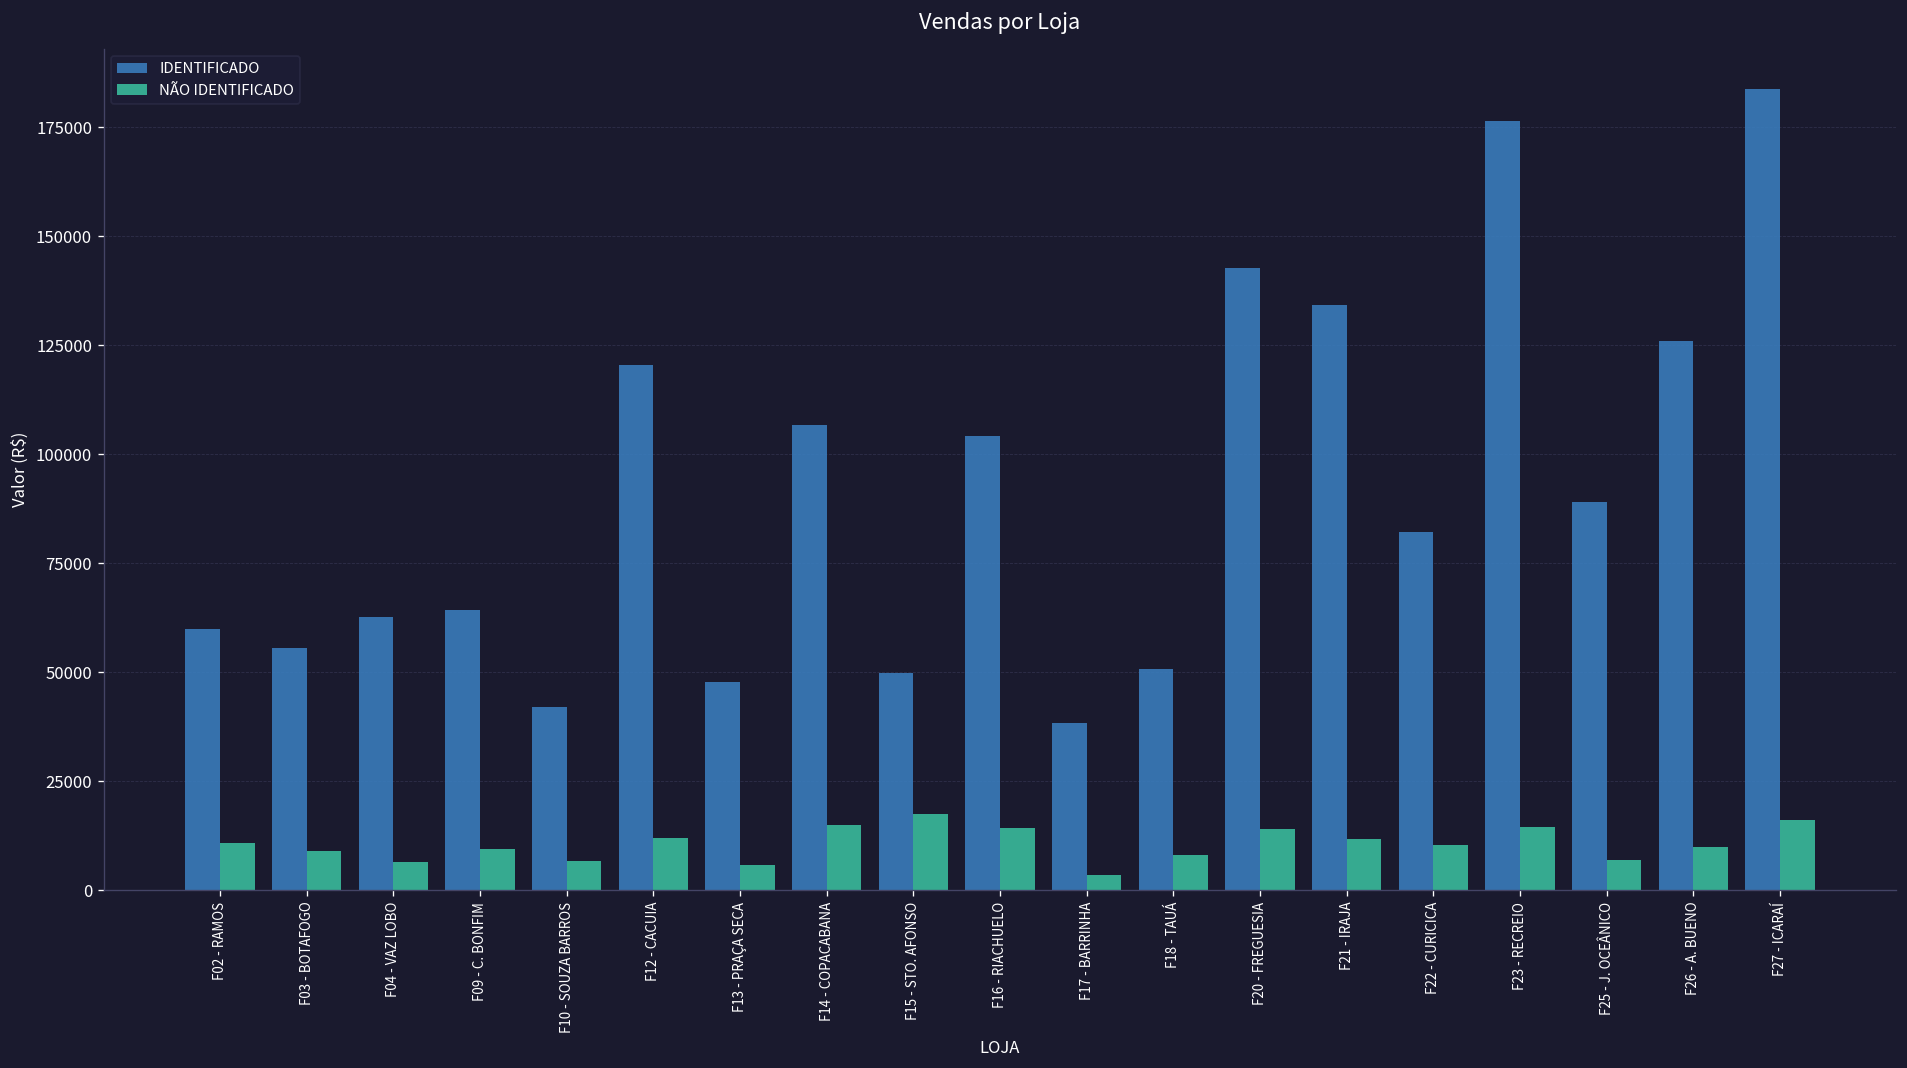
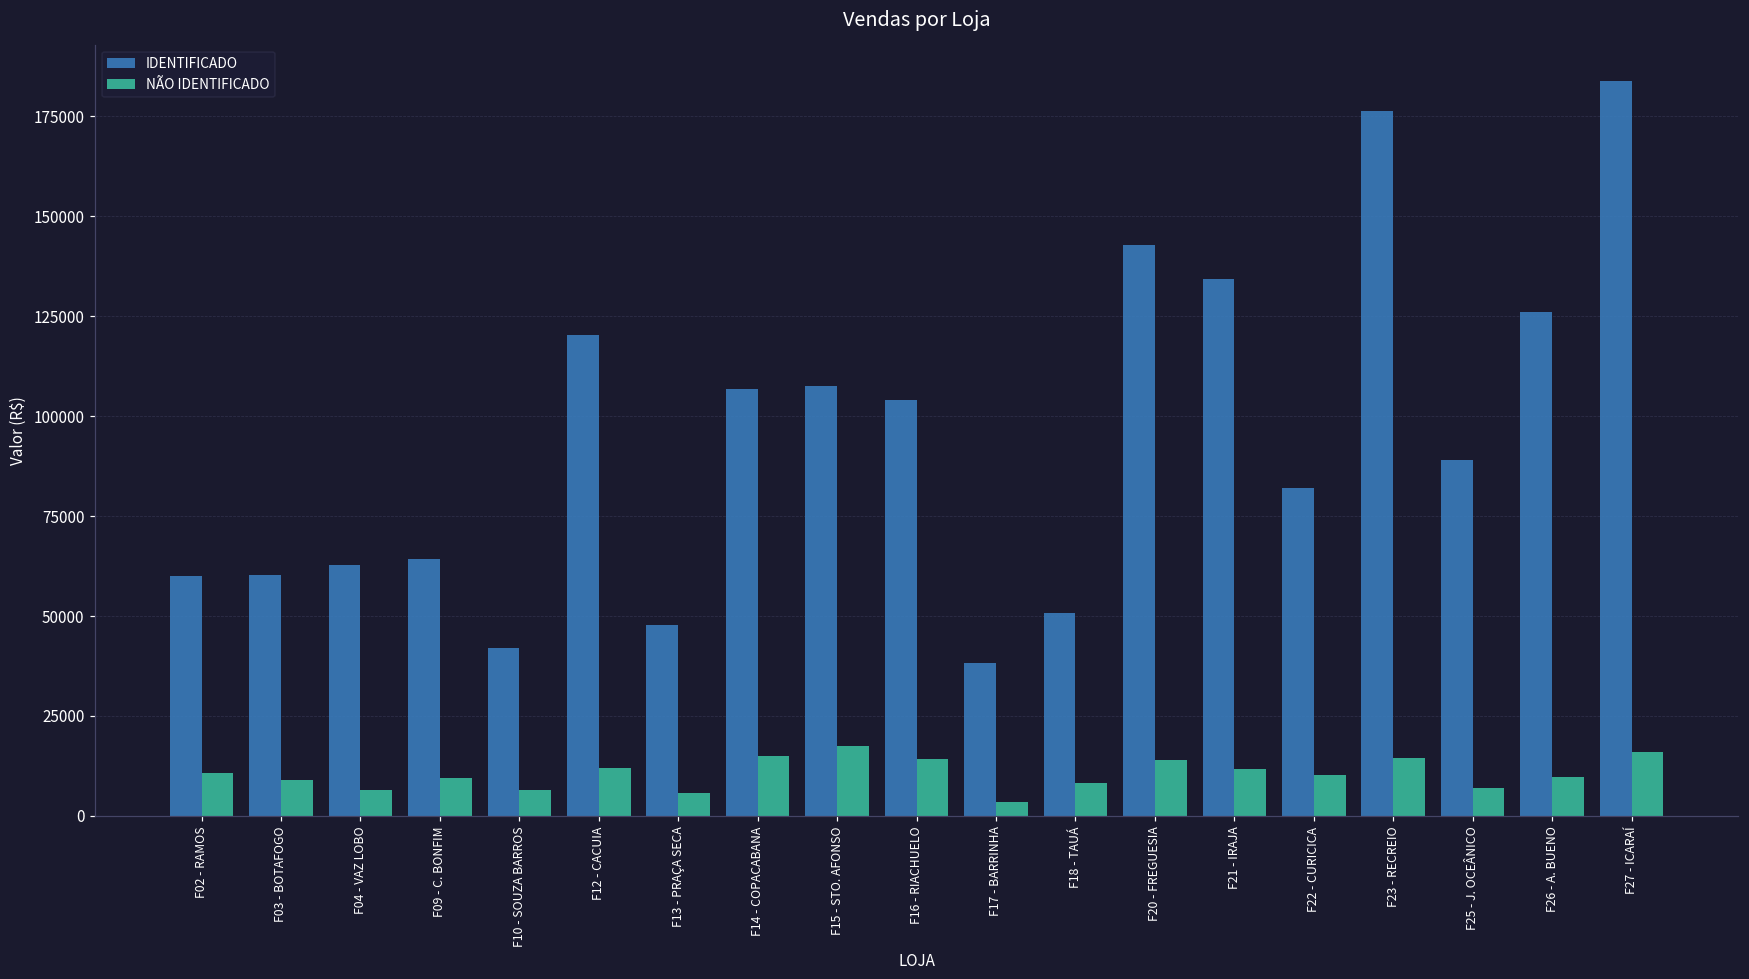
IDENTIFICADO, F03 - BOTAFOGO: 56000 -> 60000
IDENTIFICADO, F15 - STO. AFONSO: 50000 -> 108000
